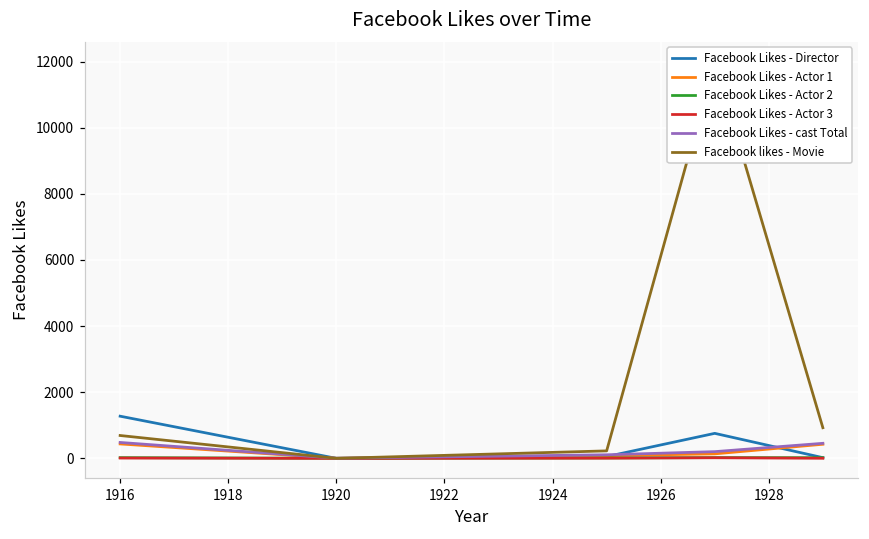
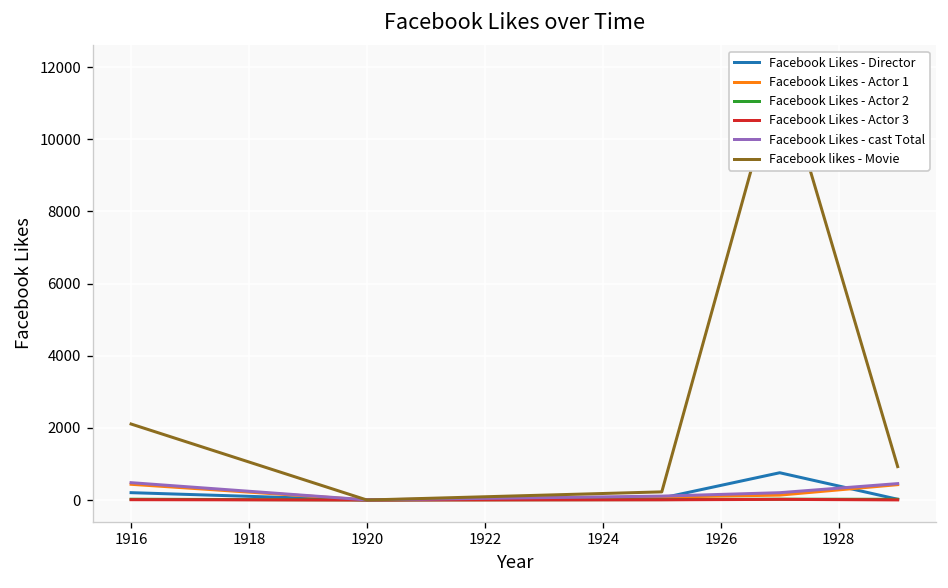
Facebook Likes - Director, 1916: 1300 -> 200
Facebook likes - Movie, 1916: 700 -> 2100
